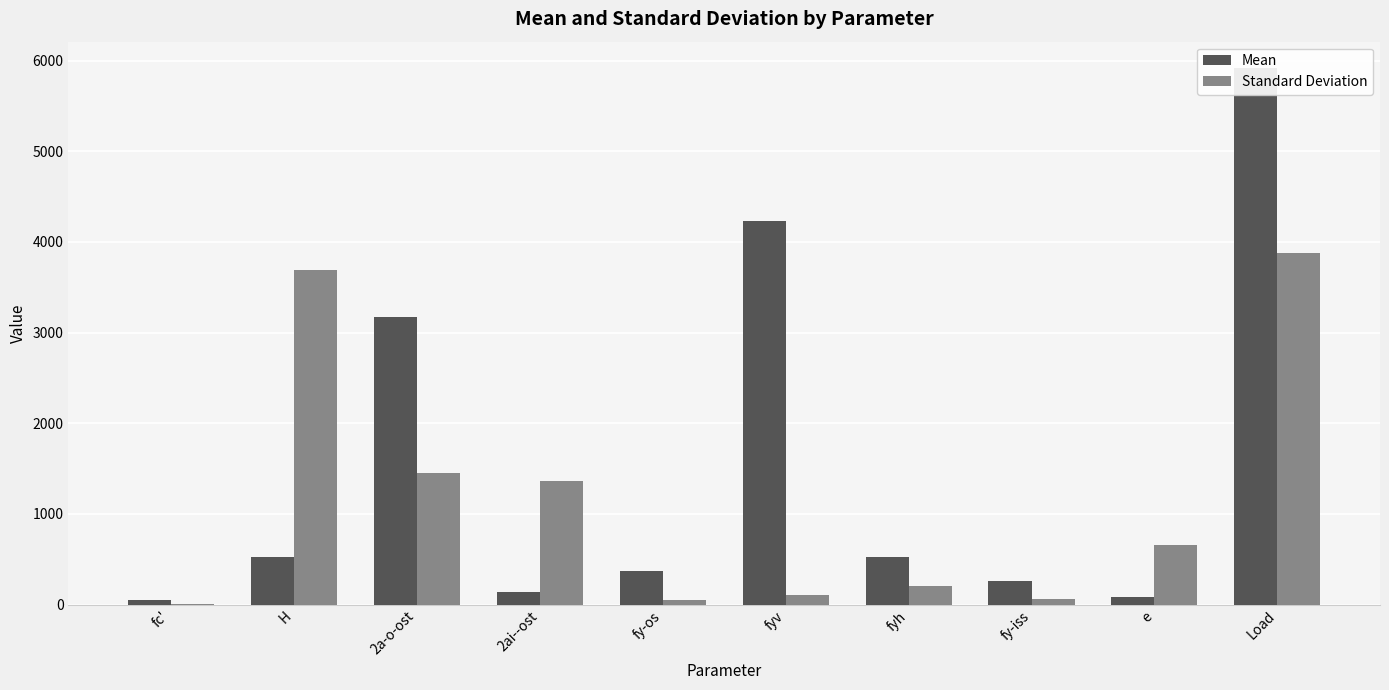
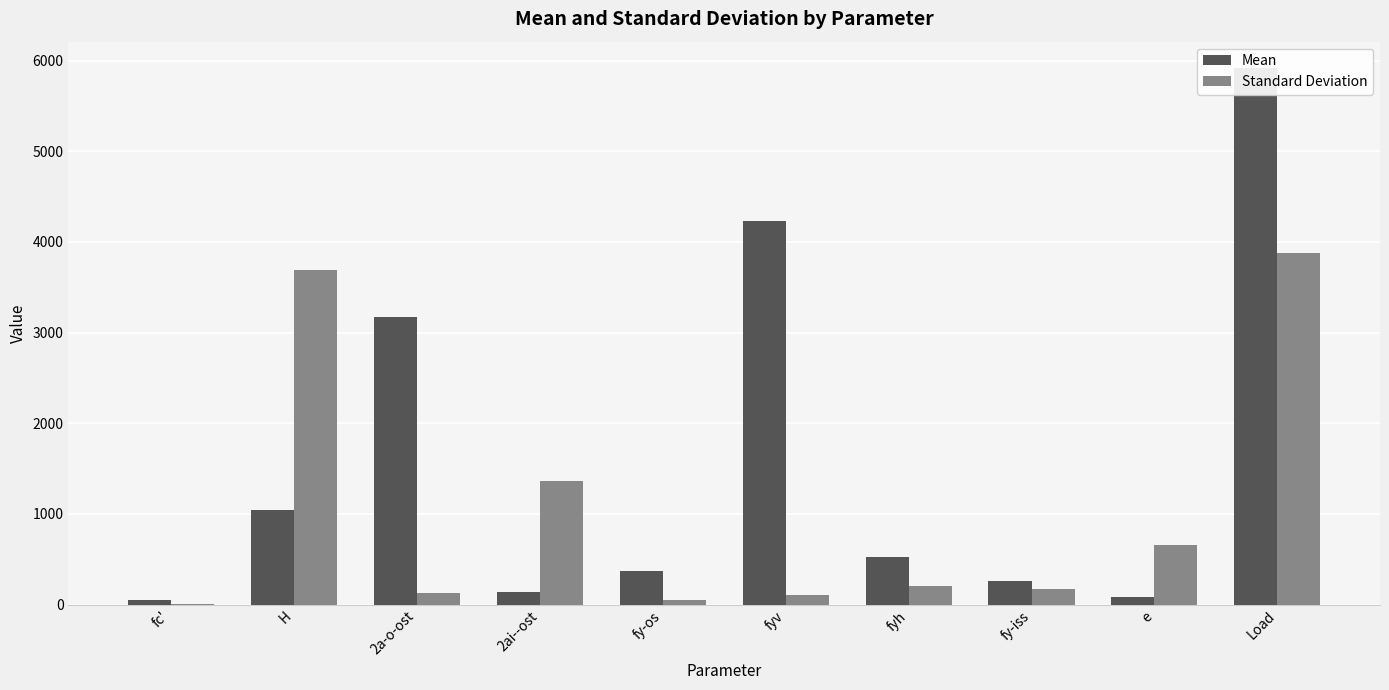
Mean, H: 500 -> 1000
Standard Deviation, 2a-o-ost: 1500 -> 100
Standard Deviation, fy-iss: 100 -> 200
